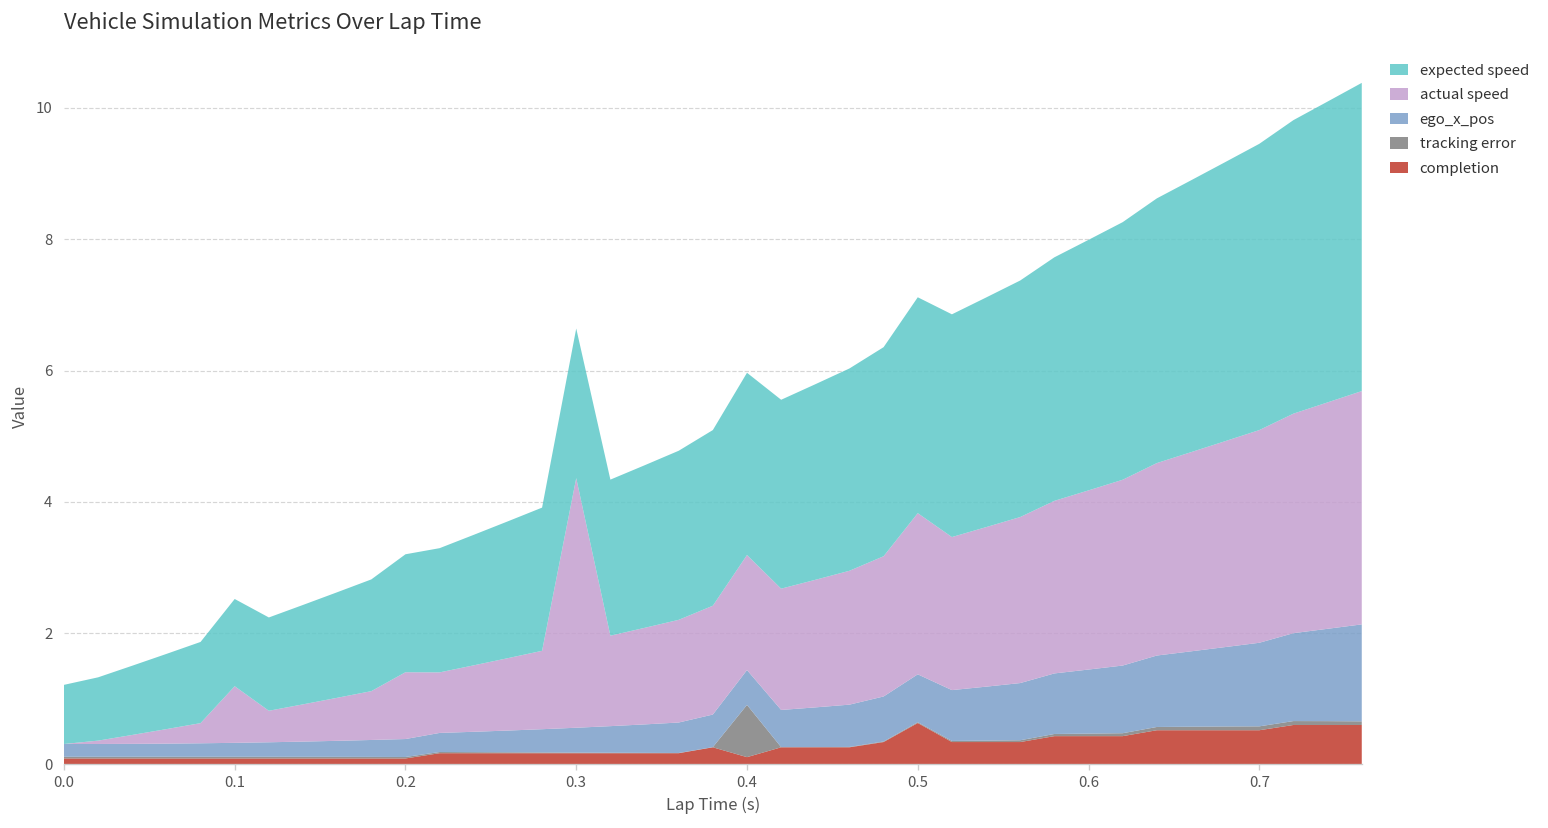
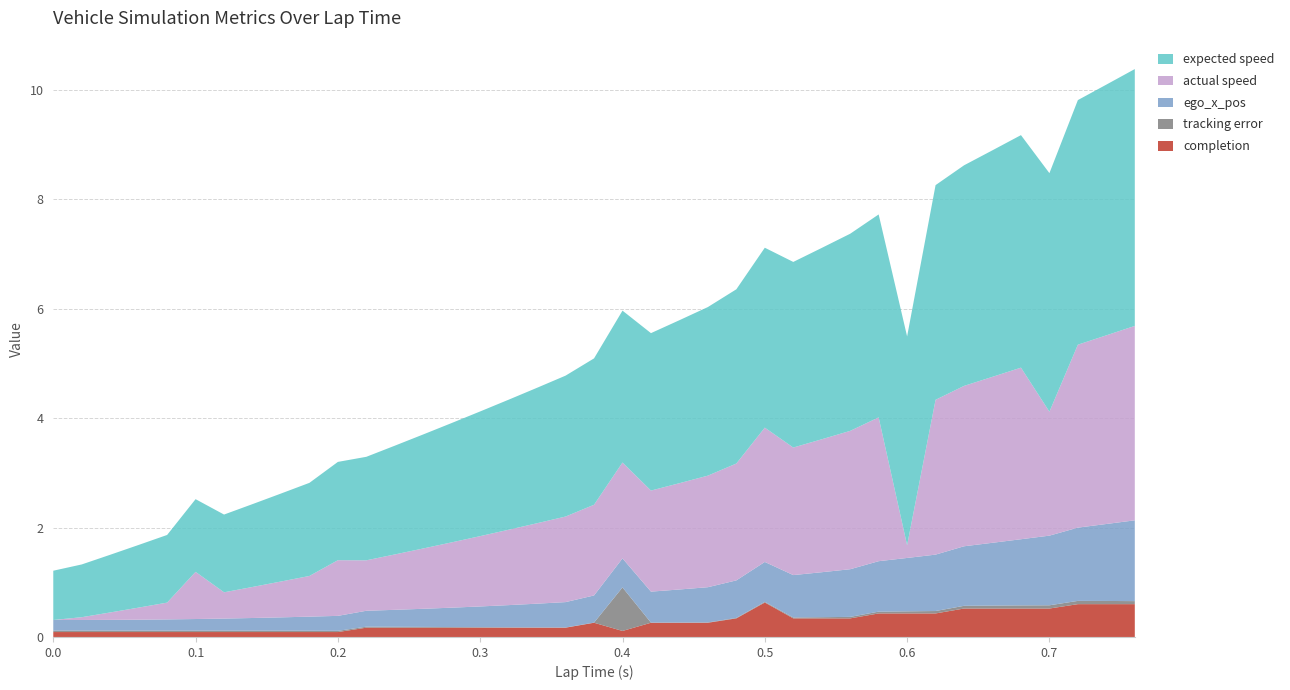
actual speed, 0.3: 3.8 -> 1.3
actual speed, 0.6: 2.7 -> 0.2
actual speed, 0.7: 3.2 -> 2.3
